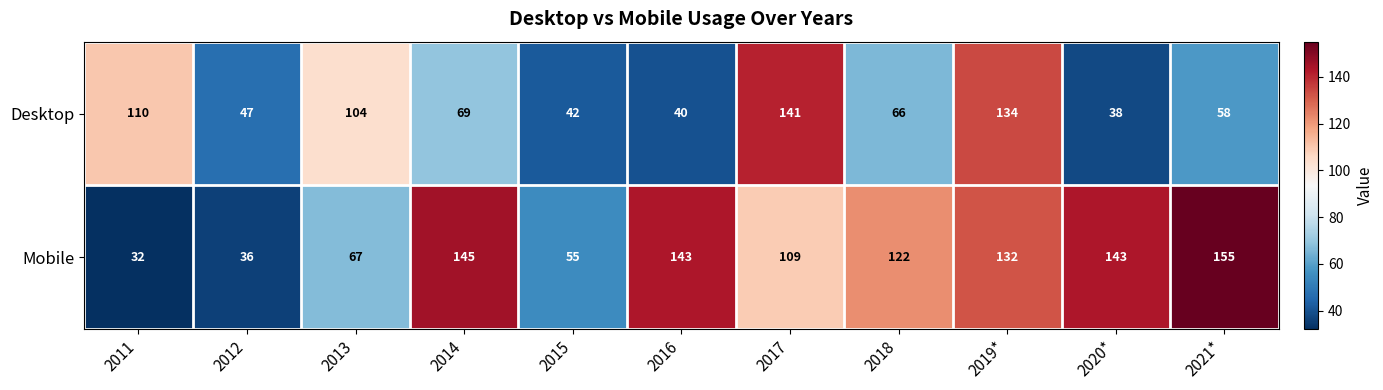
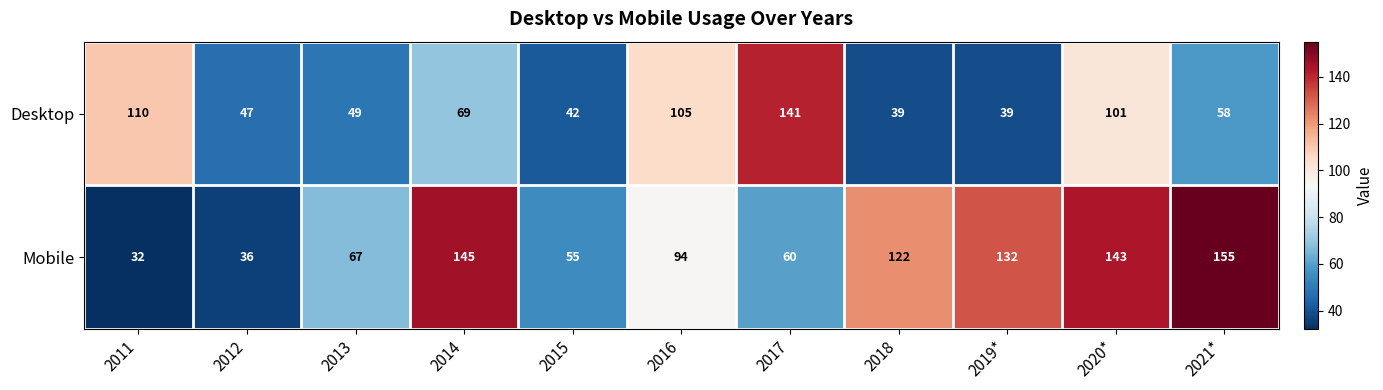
Desktop, 2013: 104 -> 49
Desktop, 2016: 40 -> 105
Desktop, 2018: 66 -> 39
Desktop, 2019*: 134 -> 39
Desktop, 2020*: 38 -> 101
Mobile, 2016: 143 -> 94
Mobile, 2017: 109 -> 60
